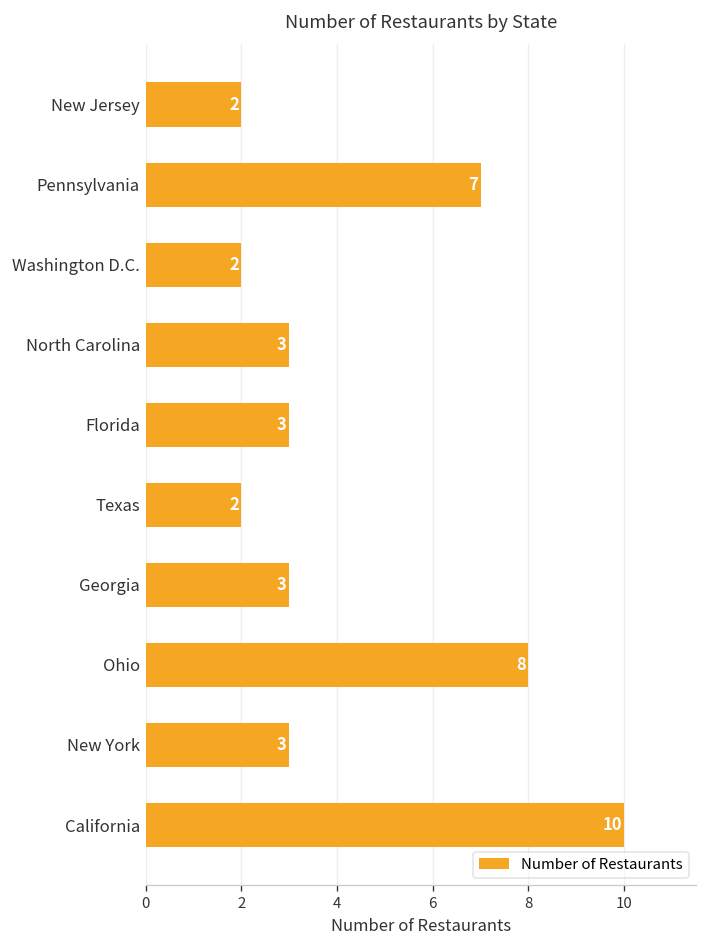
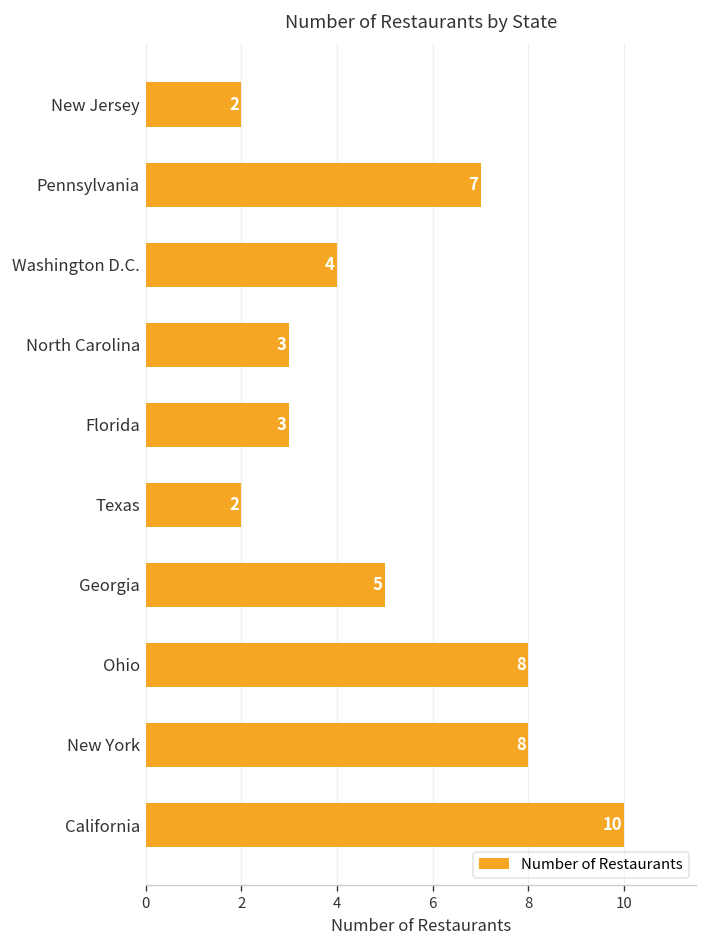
Washington D.C.: 2 -> 4
Georgia: 3 -> 5
New York: 3 -> 8
